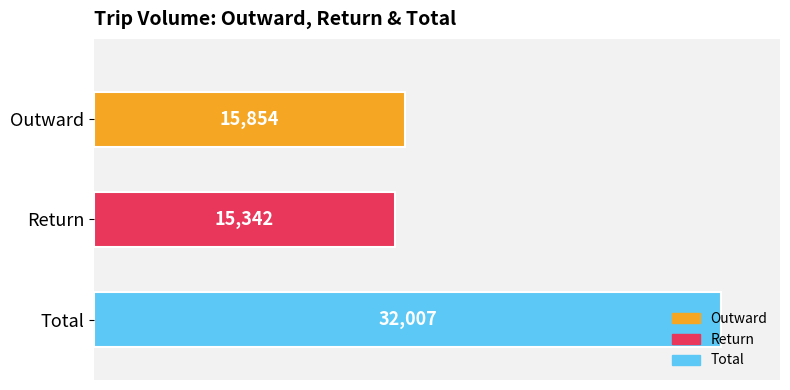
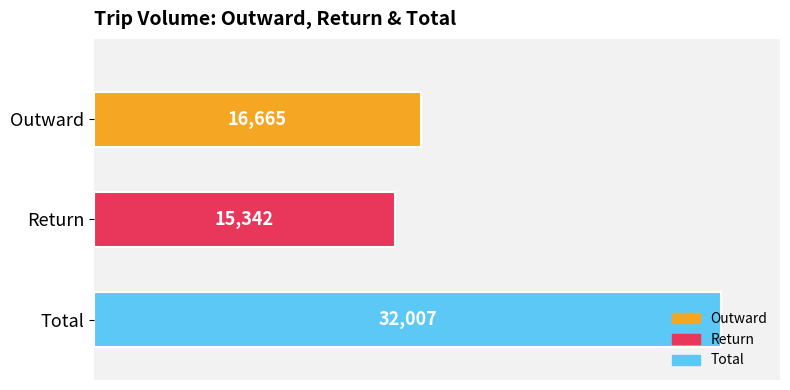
Outward: 15,854 -> 16,665
